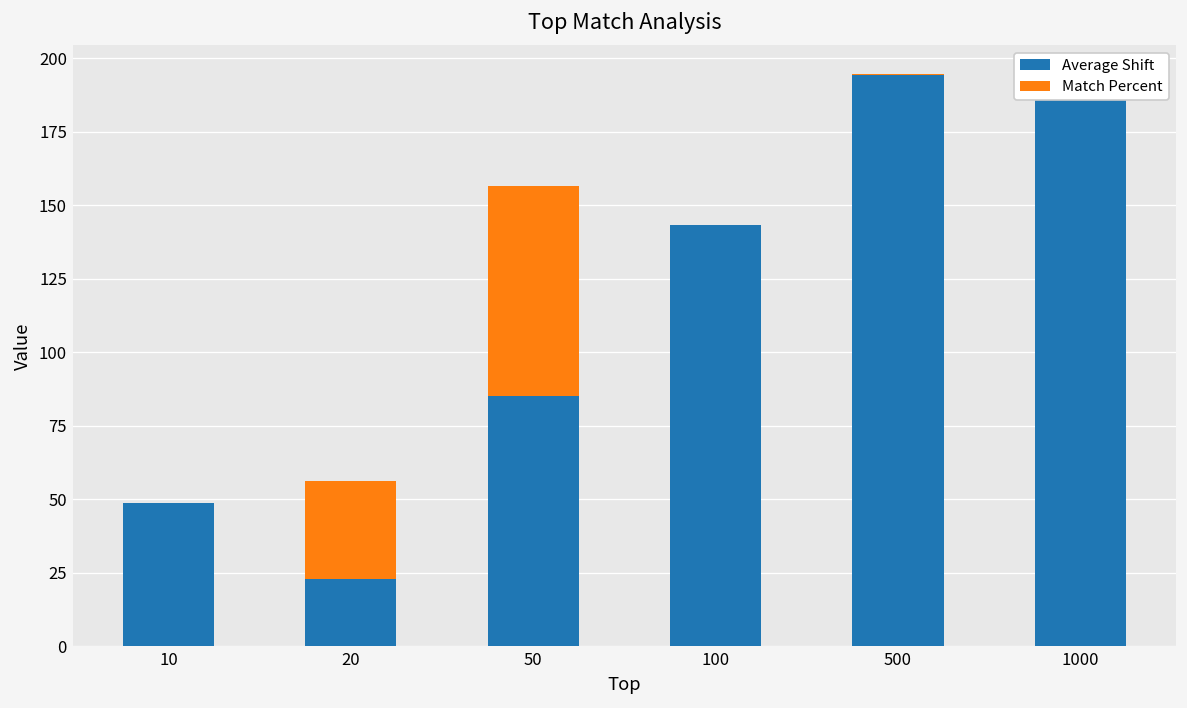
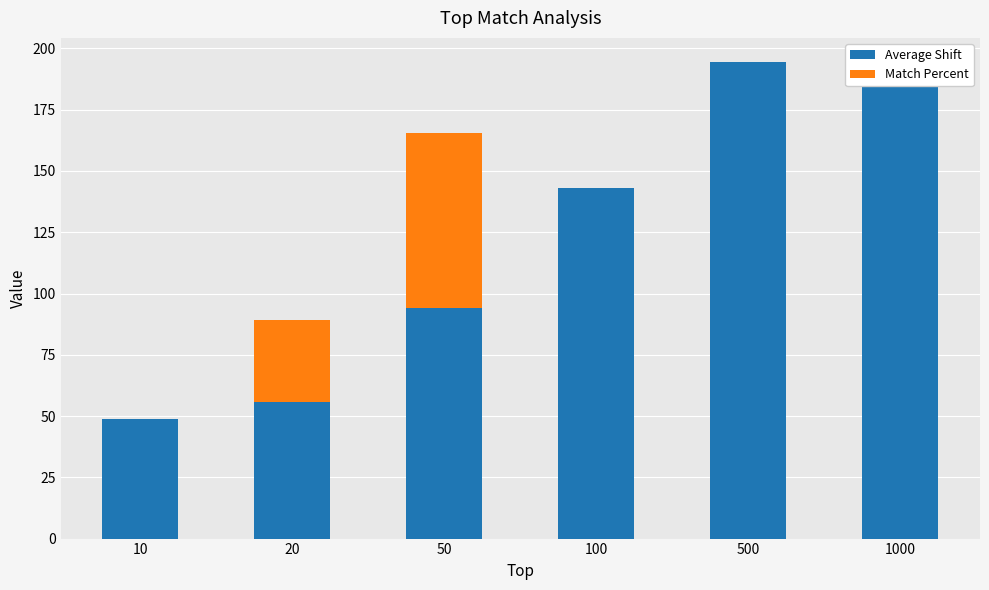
Average Shift, 20: 23 -> 56
Average Shift, 50: 85 -> 94
